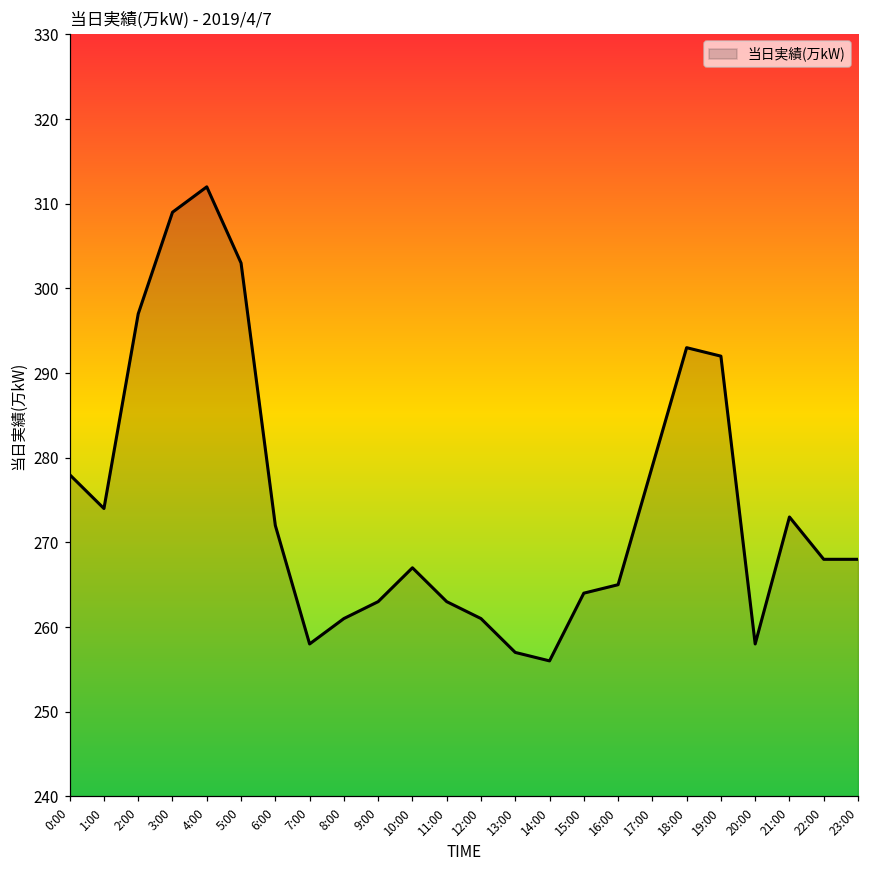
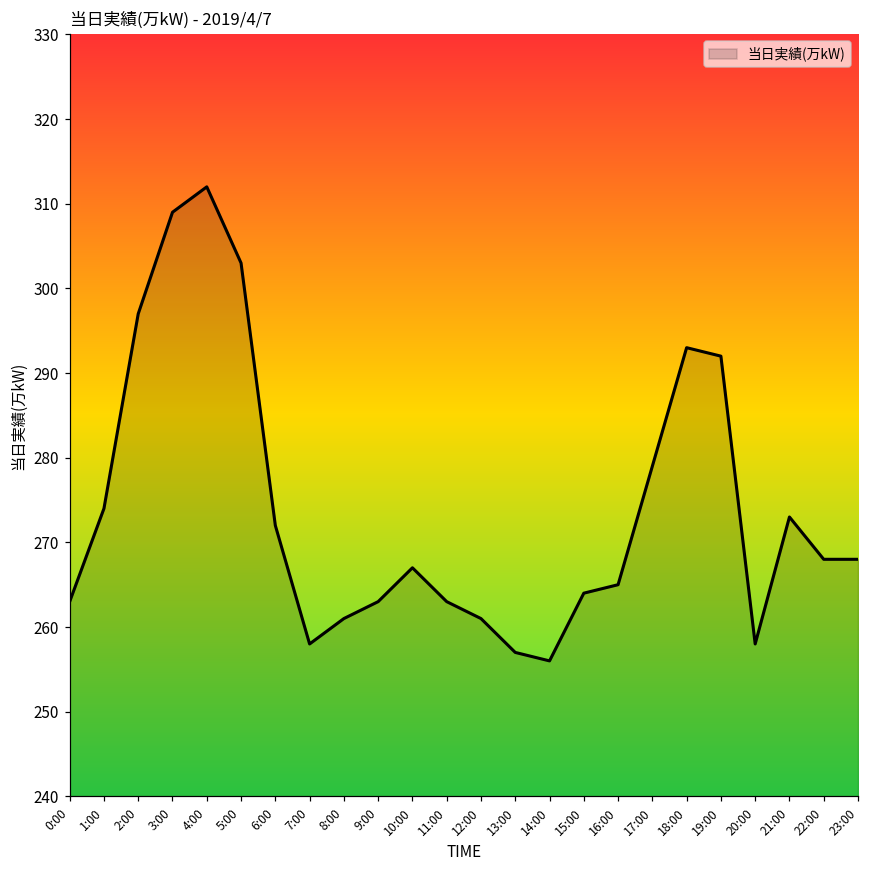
0:00: 278 -> 263
